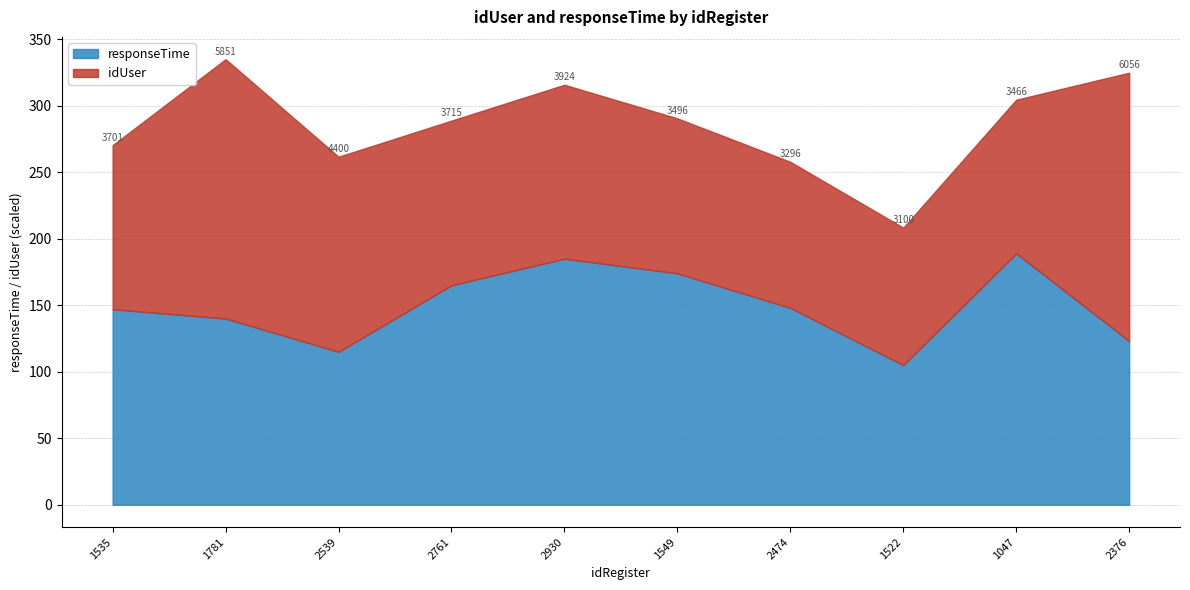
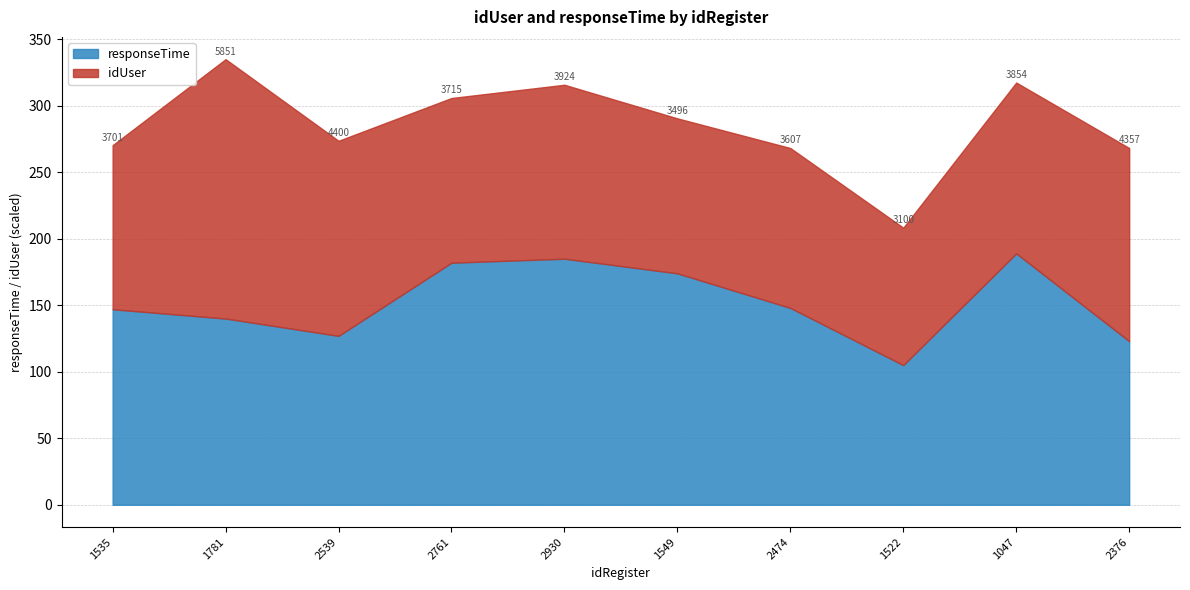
responseTime, 2539: 115 -> 127
responseTime, 2761: 165 -> 182
idUser, 2474: 3296 -> 3607
idUser, 1047: 3466 -> 3854
idUser, 2376: 6056 -> 4357
